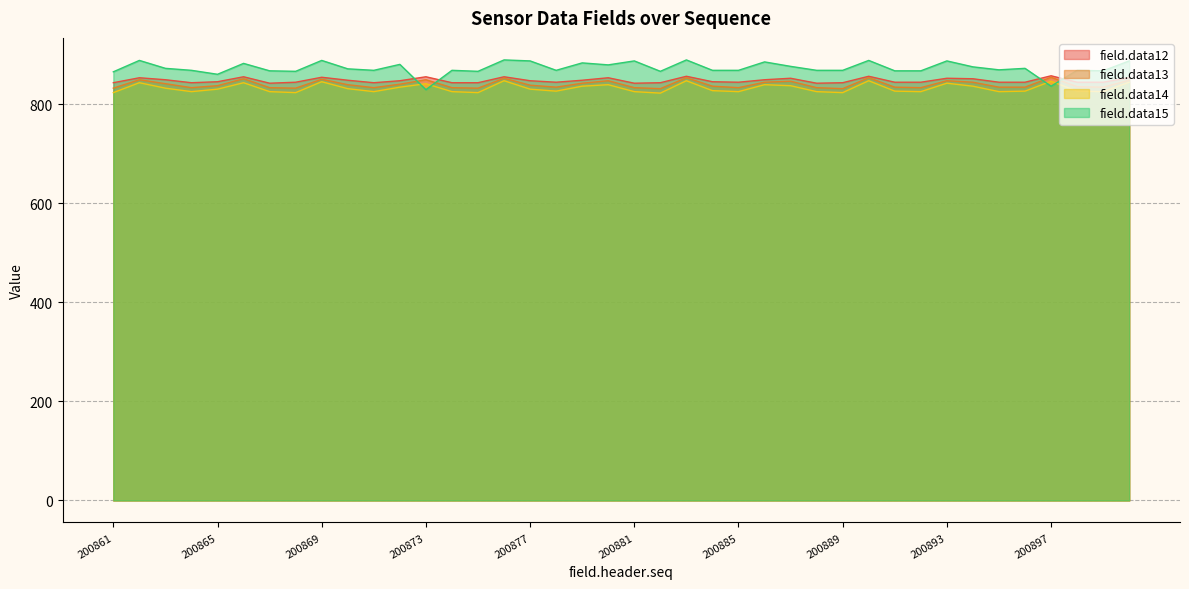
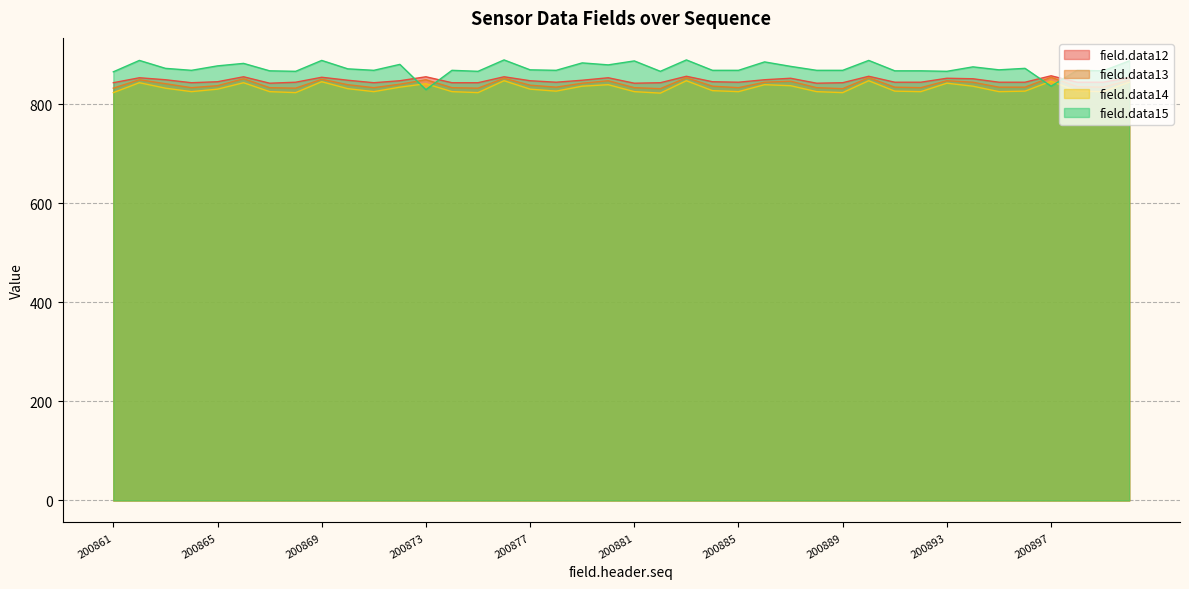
field.data15, 200865: 860 -> 880
field.data15, 200877: 890 -> 870
field.data15, 200893: 890 -> 870
